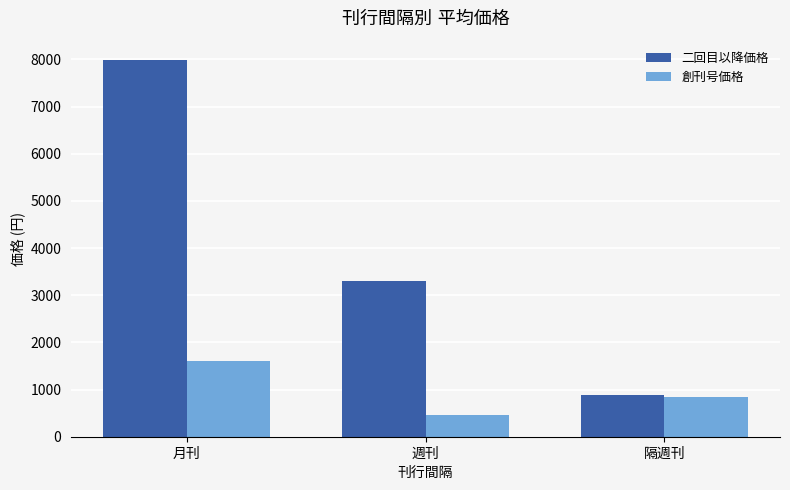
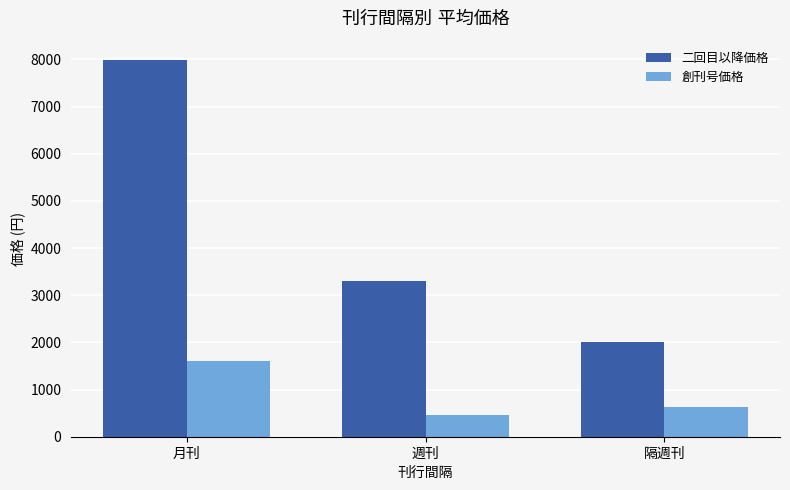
二回目以降価格, 隔週刊: 900 -> 2000
創刊号価格, 隔週刊: 800 -> 600
